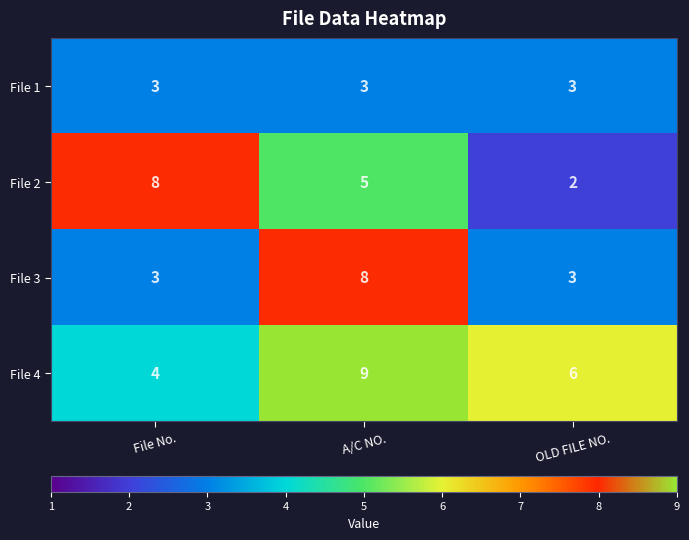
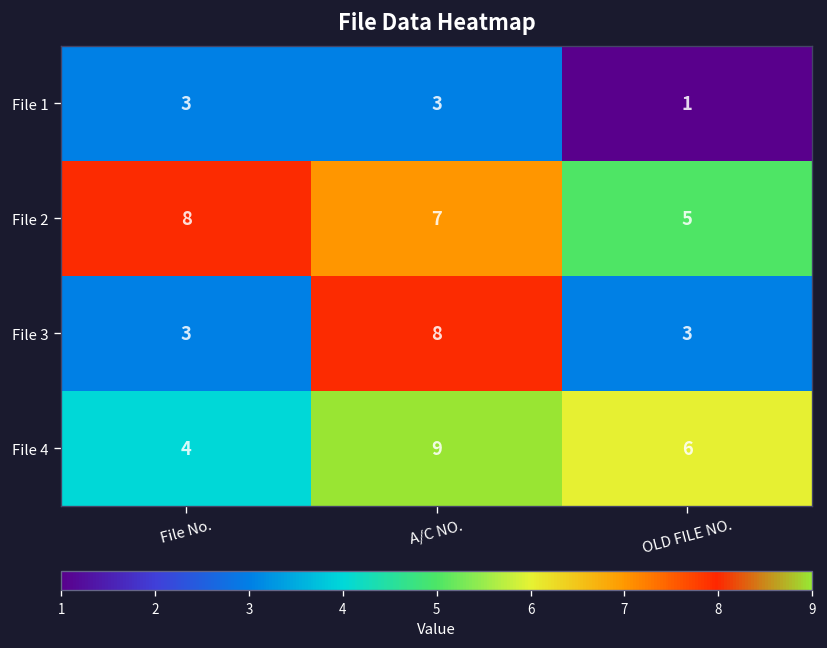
File 1, OLD FILE NO.: 3 -> 1
File 2, A/C NO.: 5 -> 7
File 2, OLD FILE NO.: 2 -> 5
